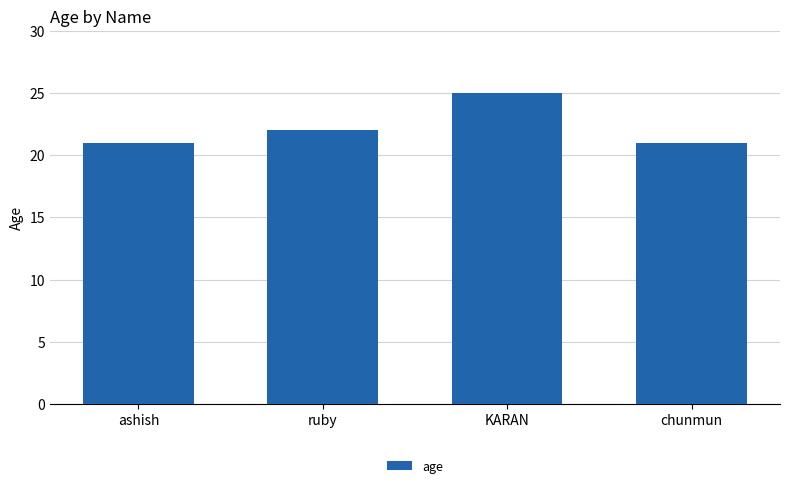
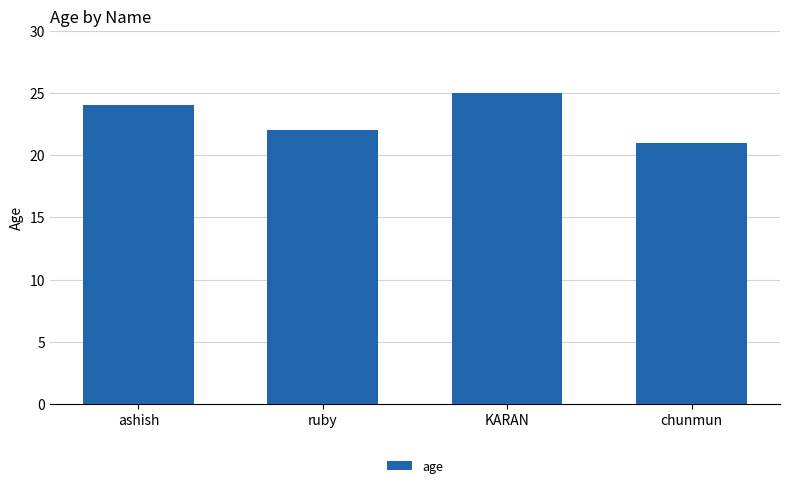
ashish: 21 -> 24
